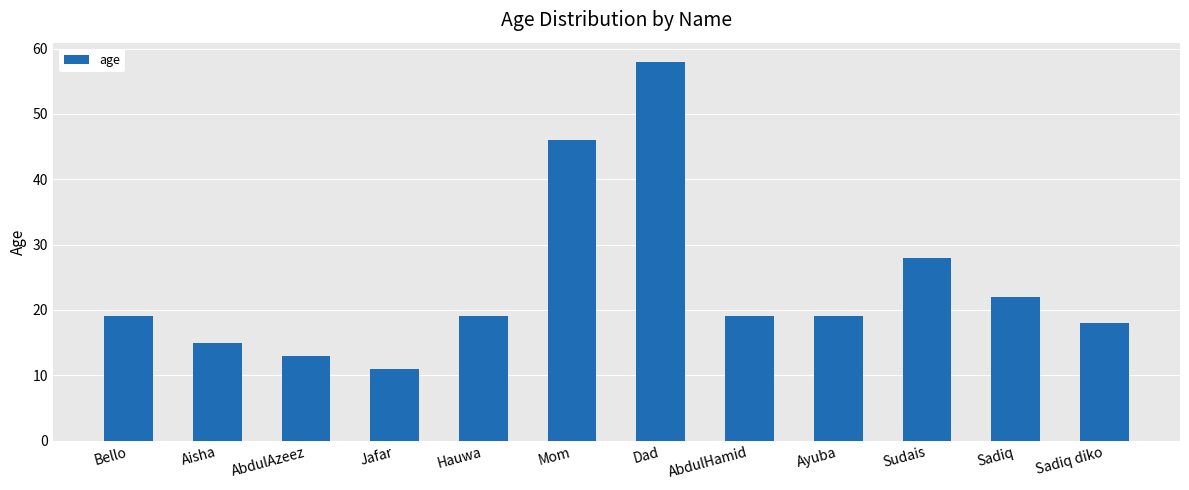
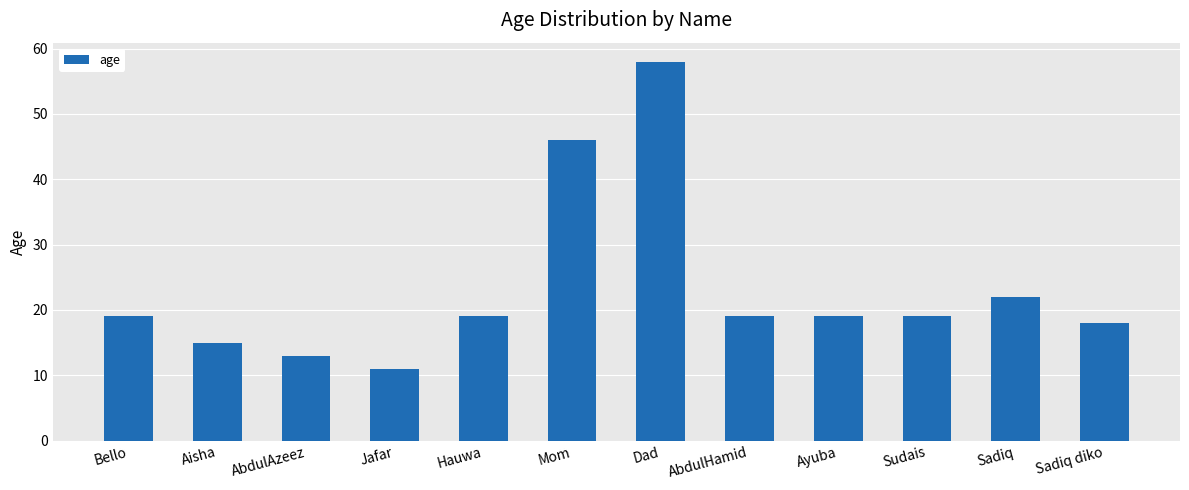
Sudais: 28 -> 19
